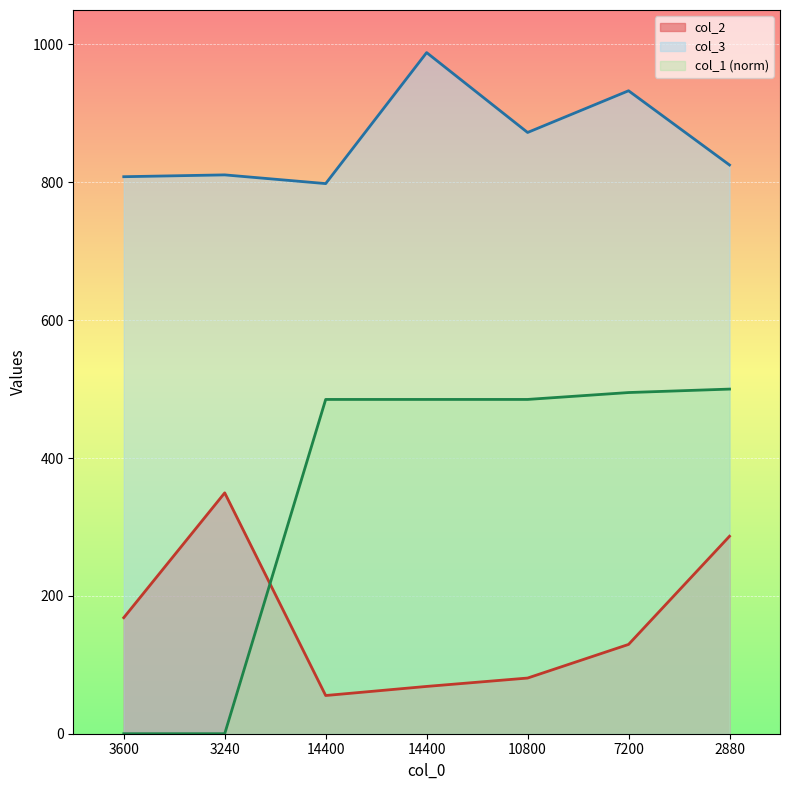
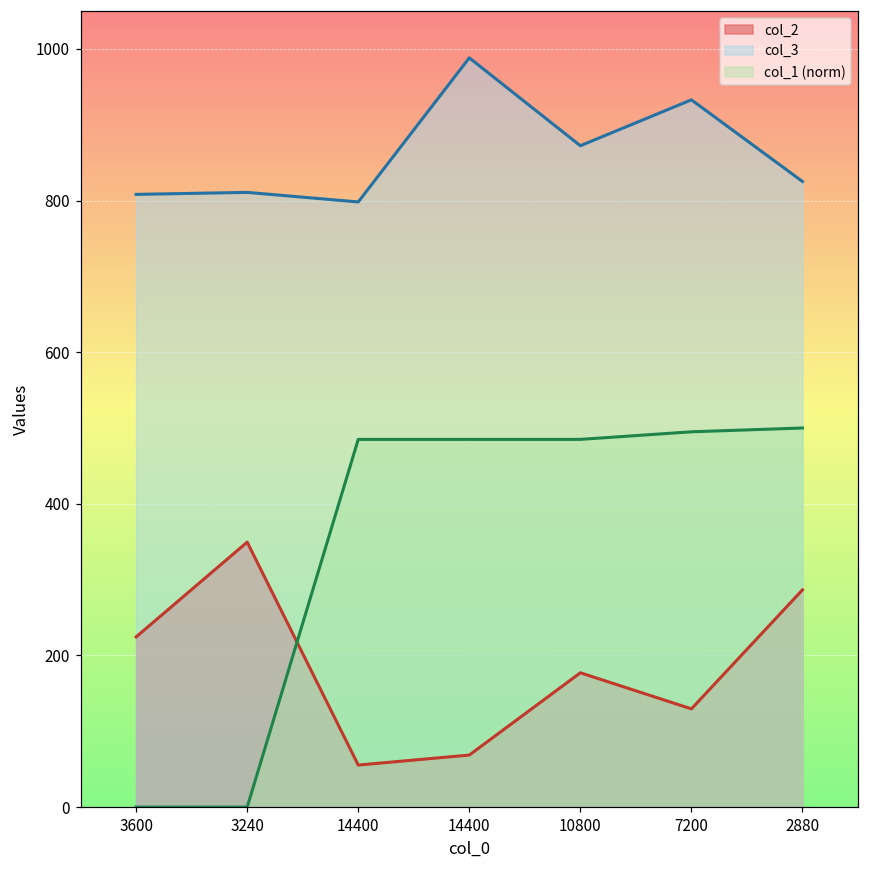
col_2, 3600: 170 -> 220
col_2, 10800: 80 -> 180
